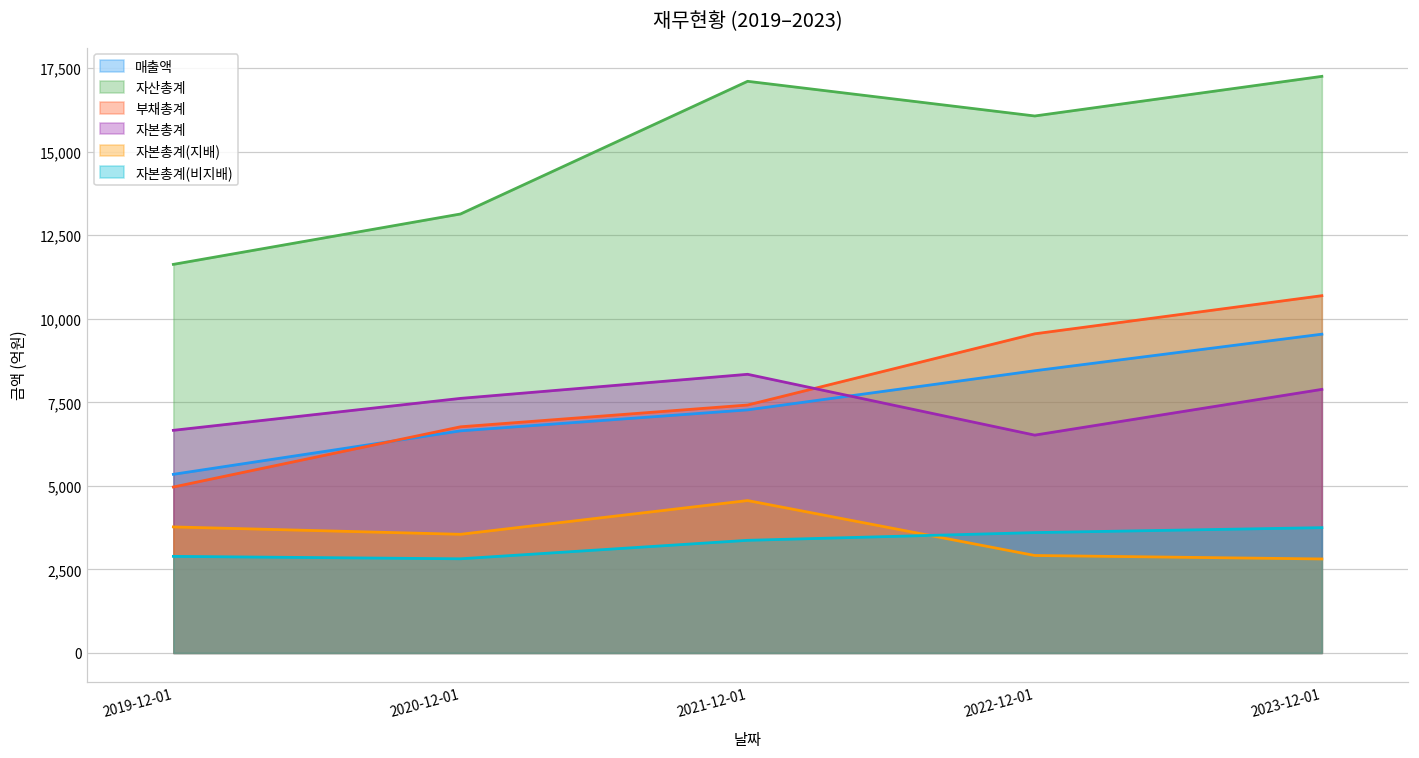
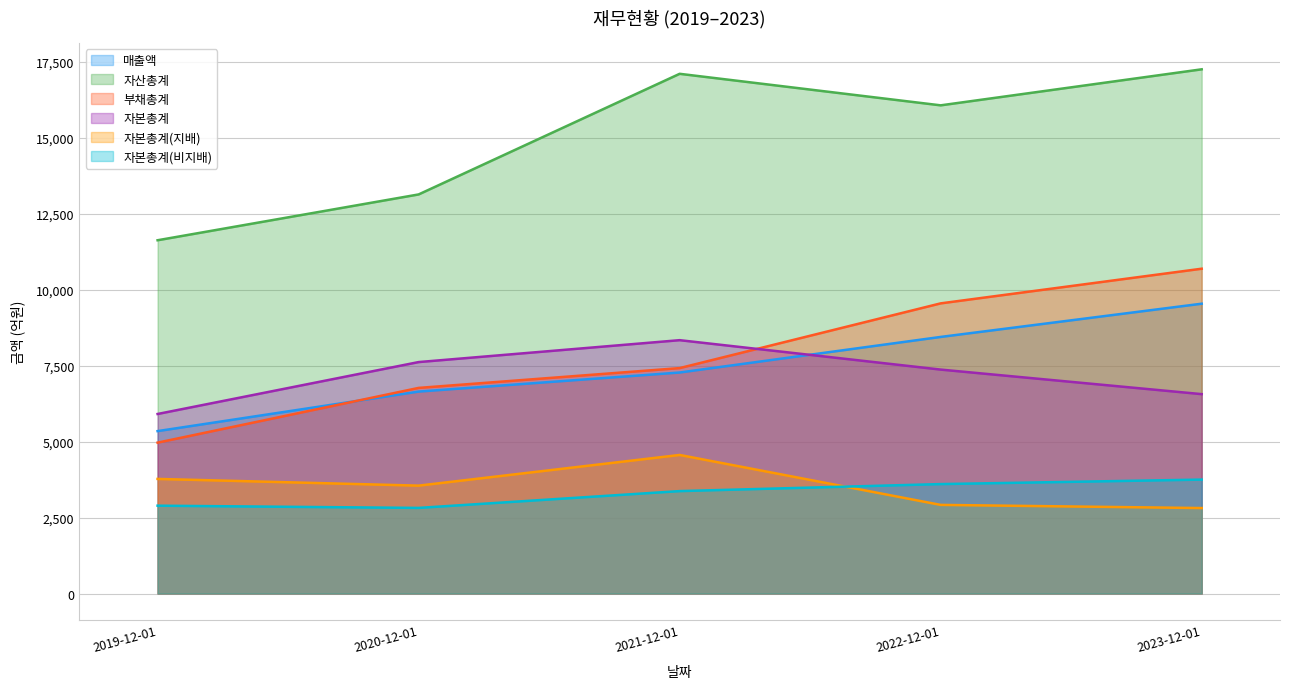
자본총계, 2019-12-01: 6,700 -> 5,900
자본총계, 2022-12-01: 6,500 -> 7,400
자본총계, 2023-12-01: 7,900 -> 6,600
